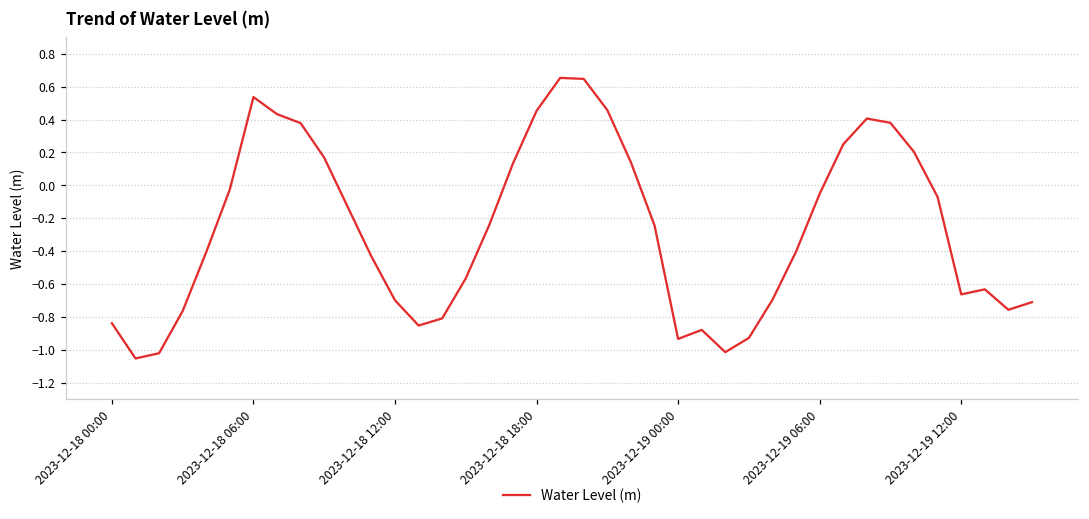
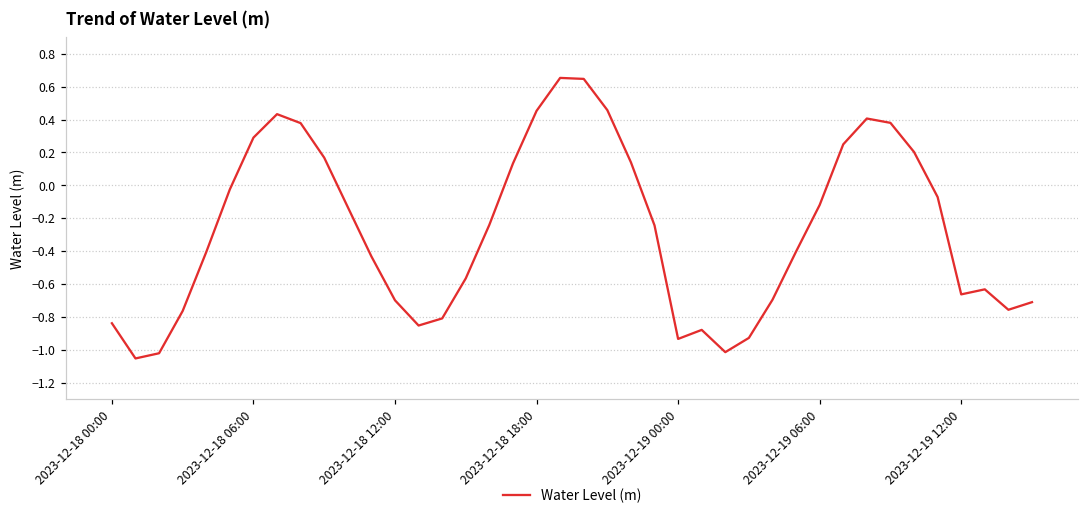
2023-12-18 06:00: 0.54 -> 0.29
2023-12-19 06:00: -0.05 -> -0.12
